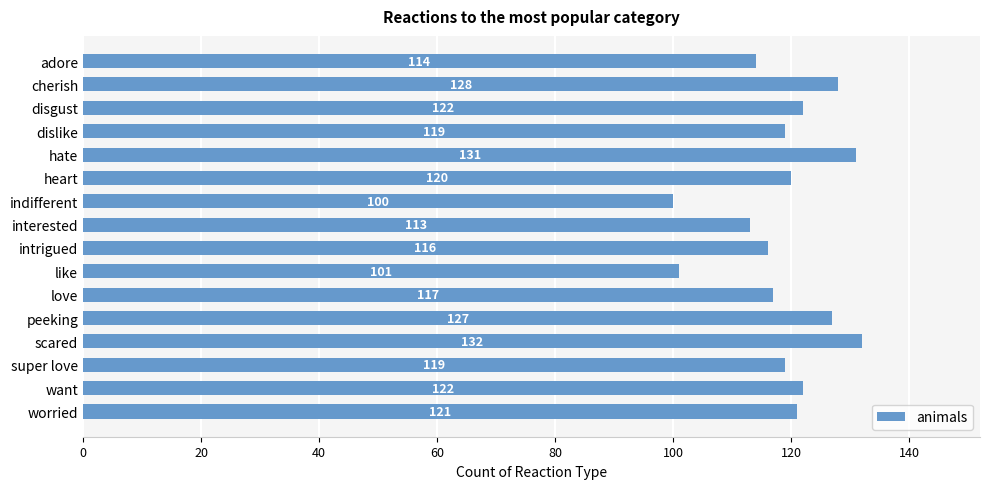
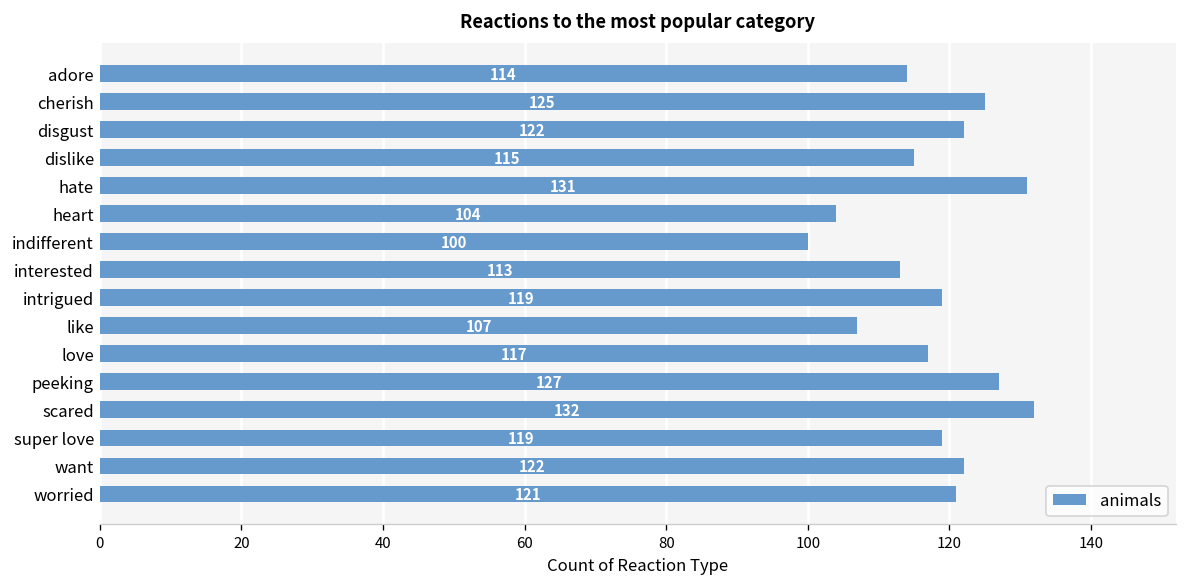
cherish: 128 -> 125
dislike: 119 -> 115
heart: 120 -> 104
intrigued: 116 -> 119
like: 101 -> 107
